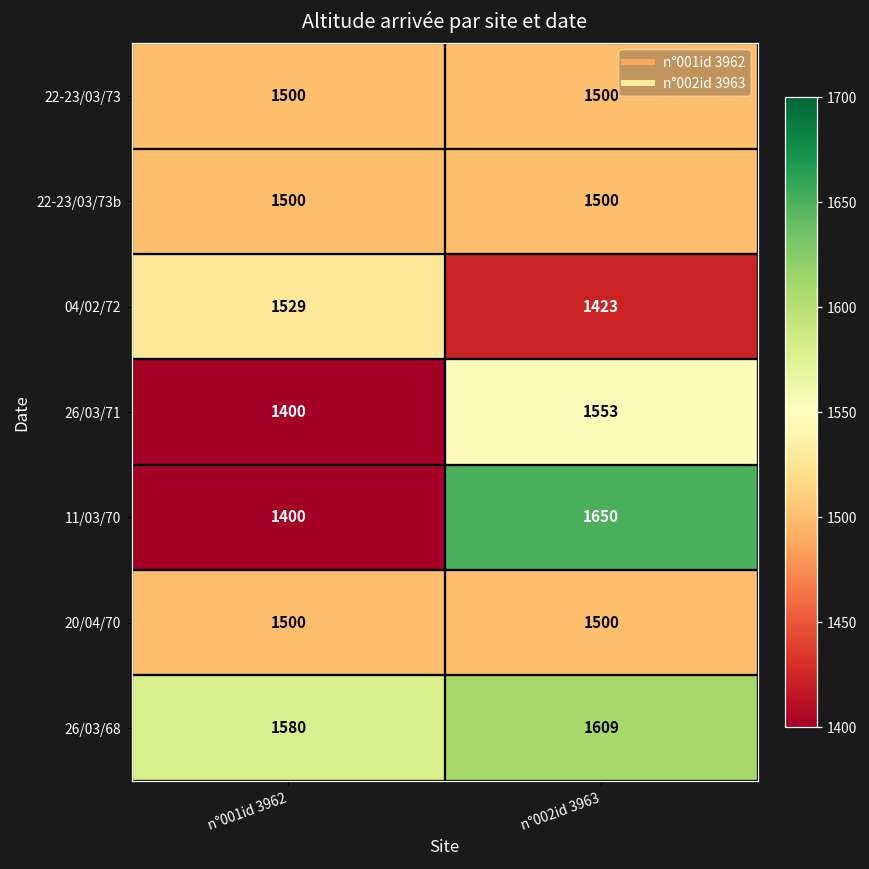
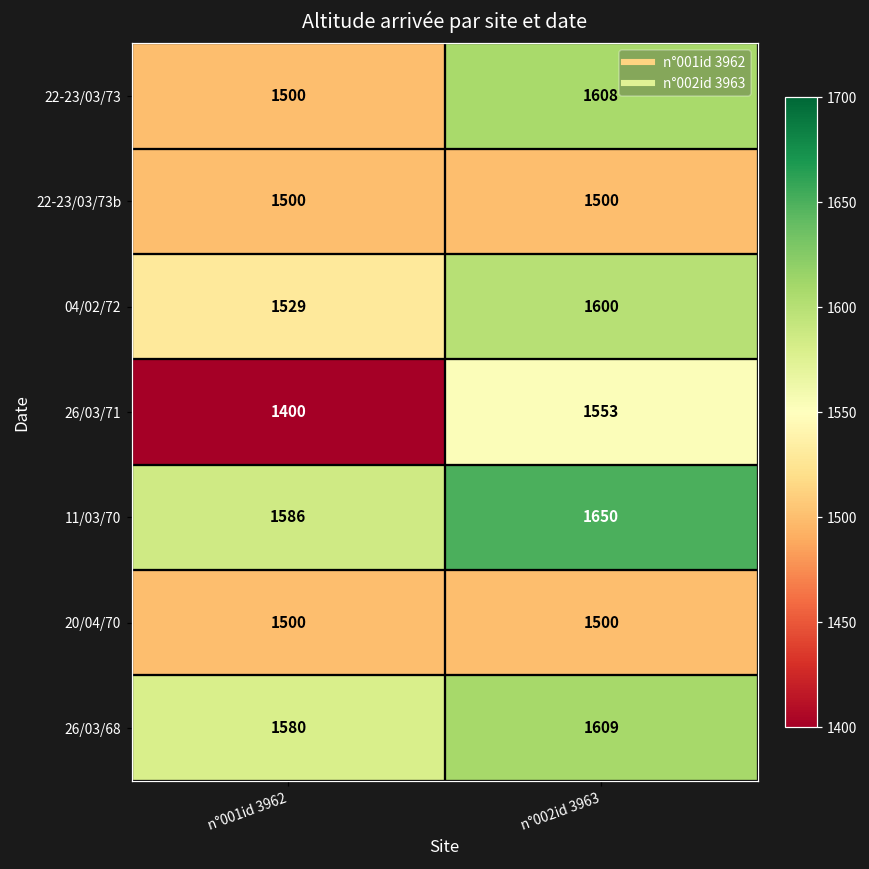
22-23/03/73, n°002id 3963: 1500 -> 1608
04/02/72, n°002id 3963: 1423 -> 1600
11/03/70, n°001id 3962: 1400 -> 1586
